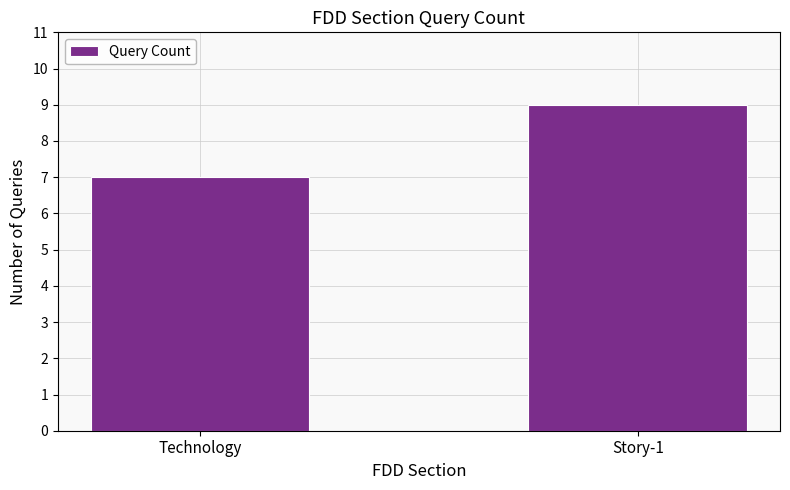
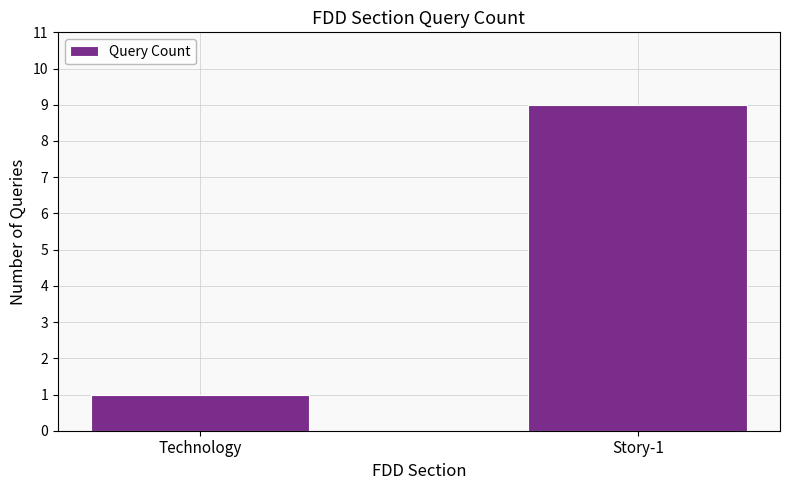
Technology: 7 -> 1
